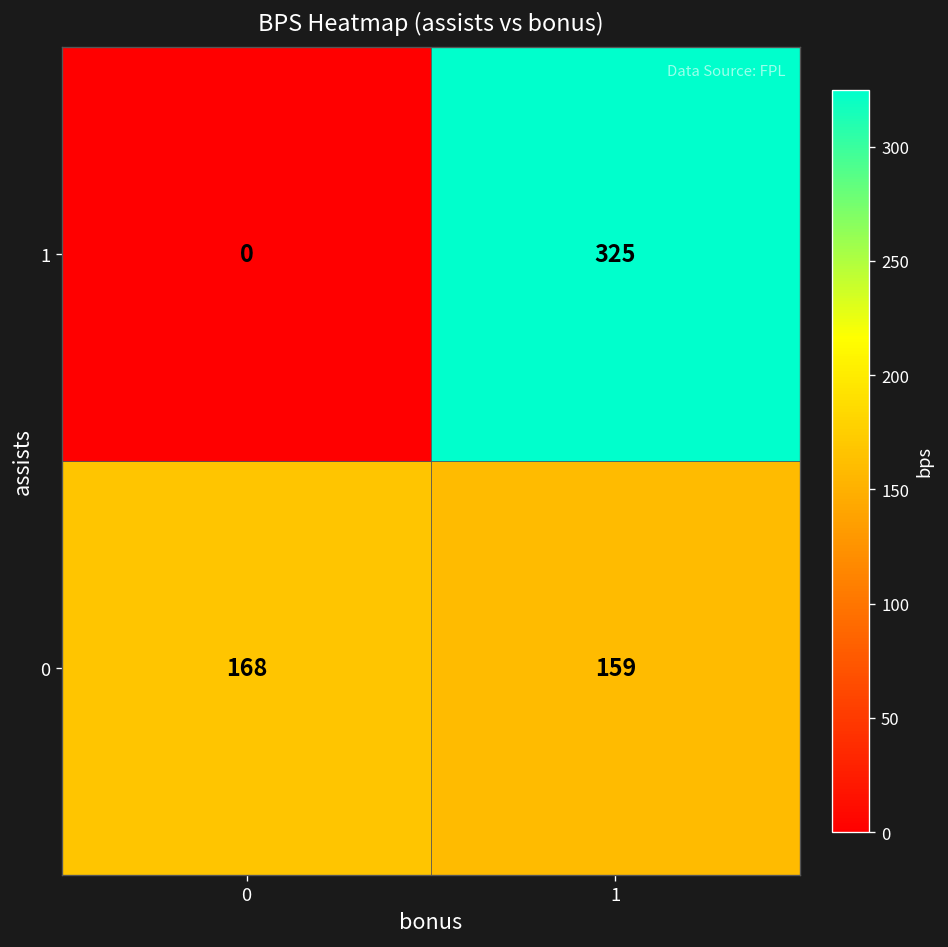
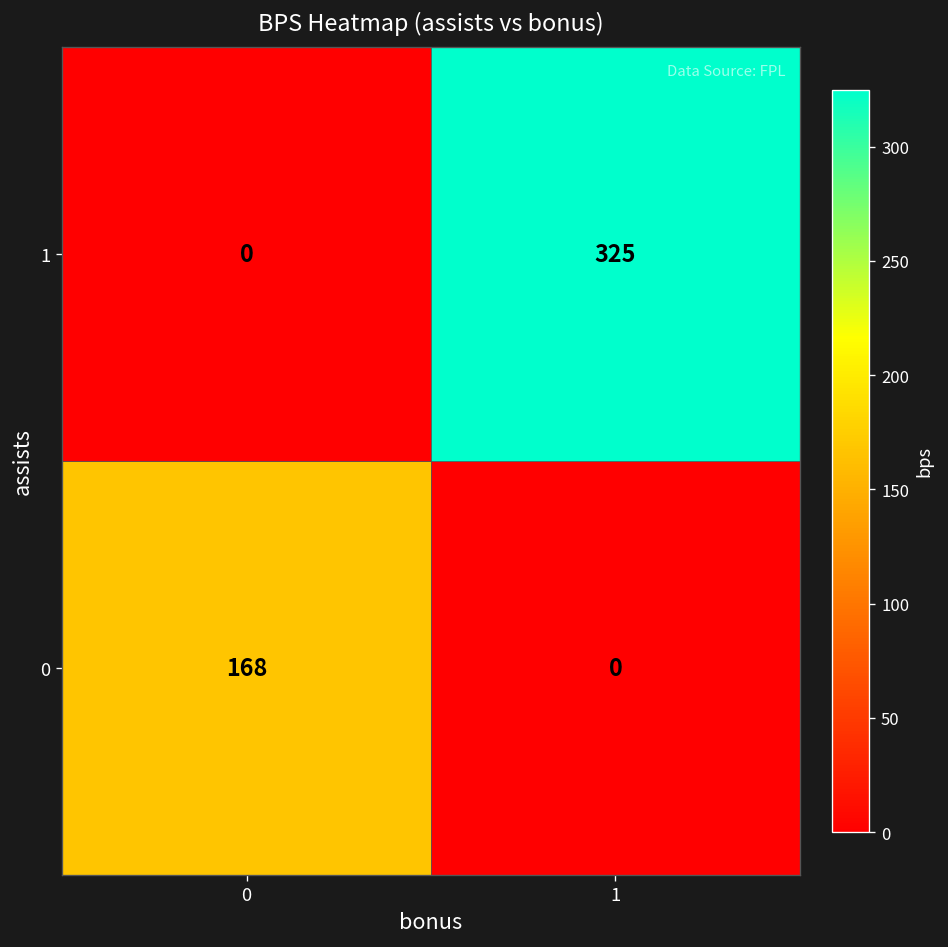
0, 1: 159 -> 0
